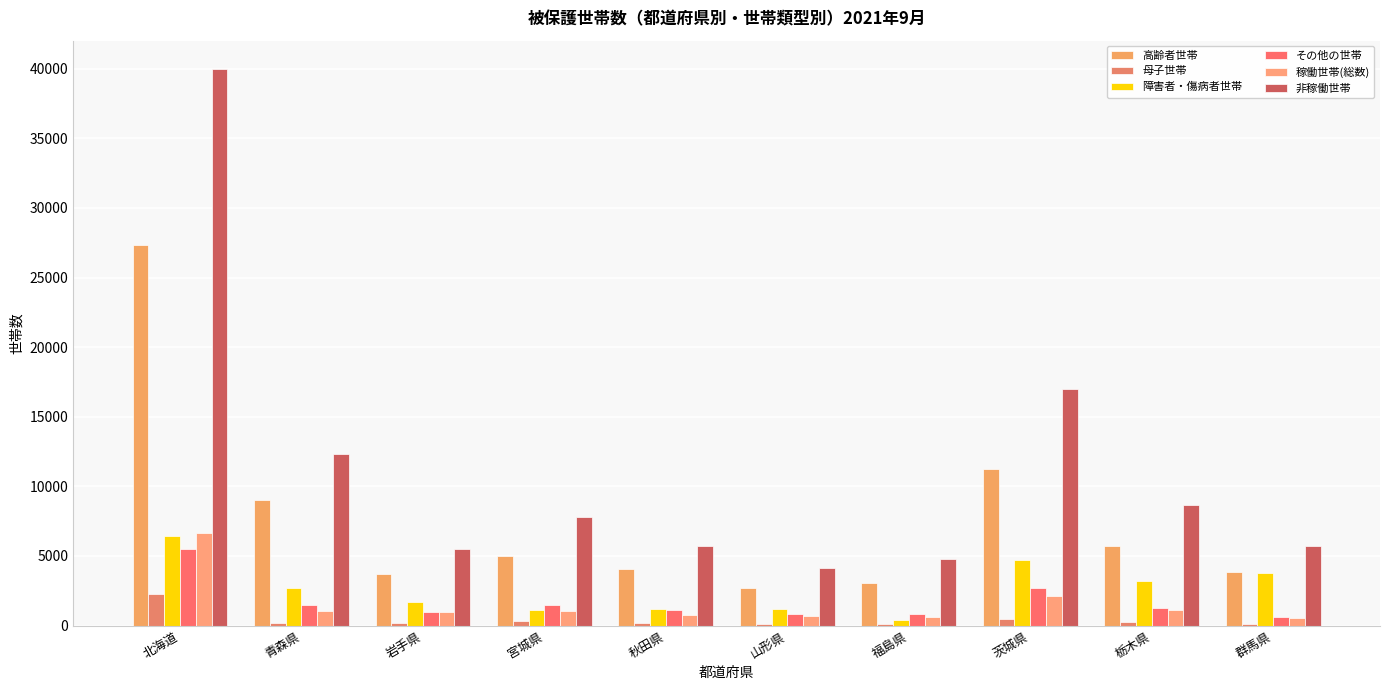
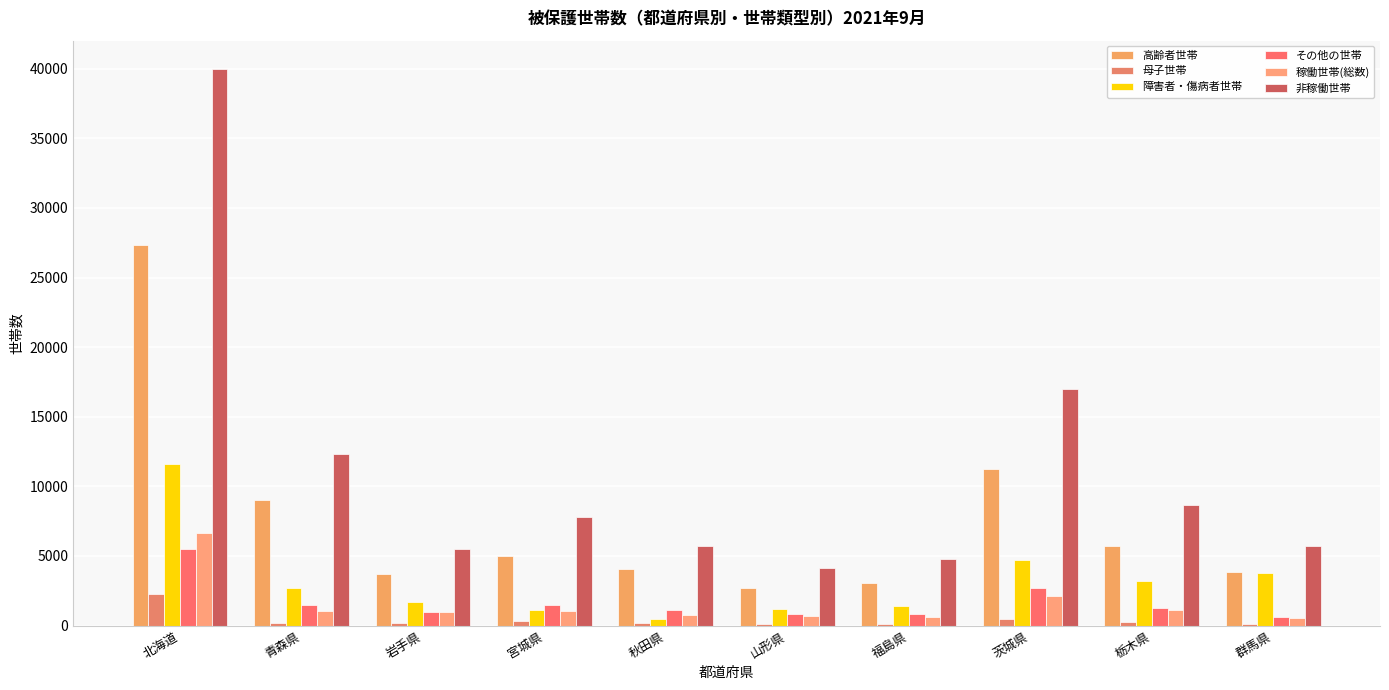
障害者・傷病者世帯, 北海道: 6400 -> 11600
障害者・傷病者世帯, 秋田県: 1200 -> 400
障害者・傷病者世帯, 福島県: 400 -> 1400
